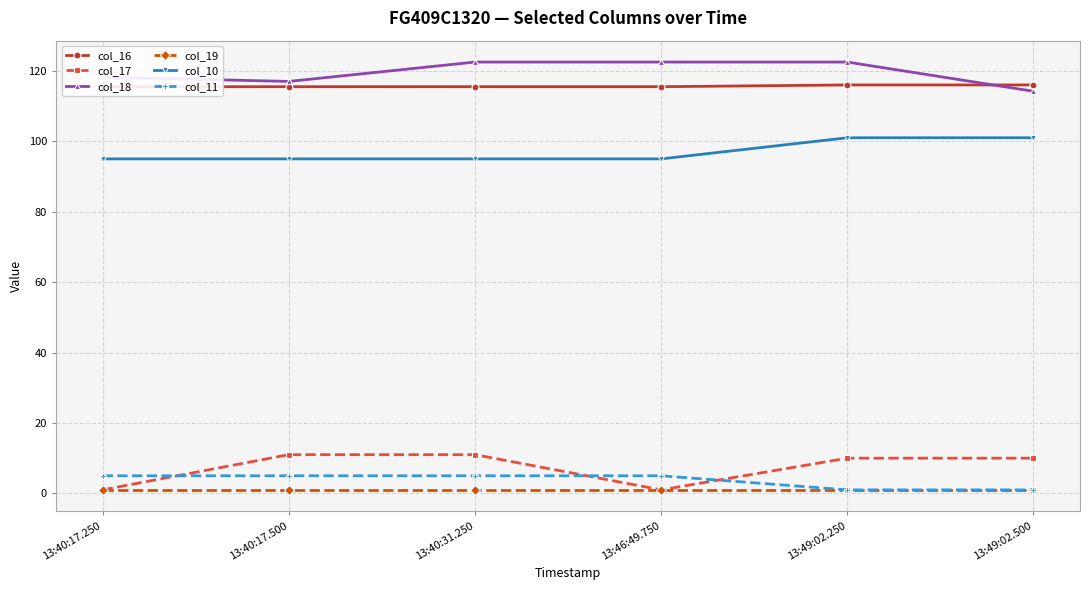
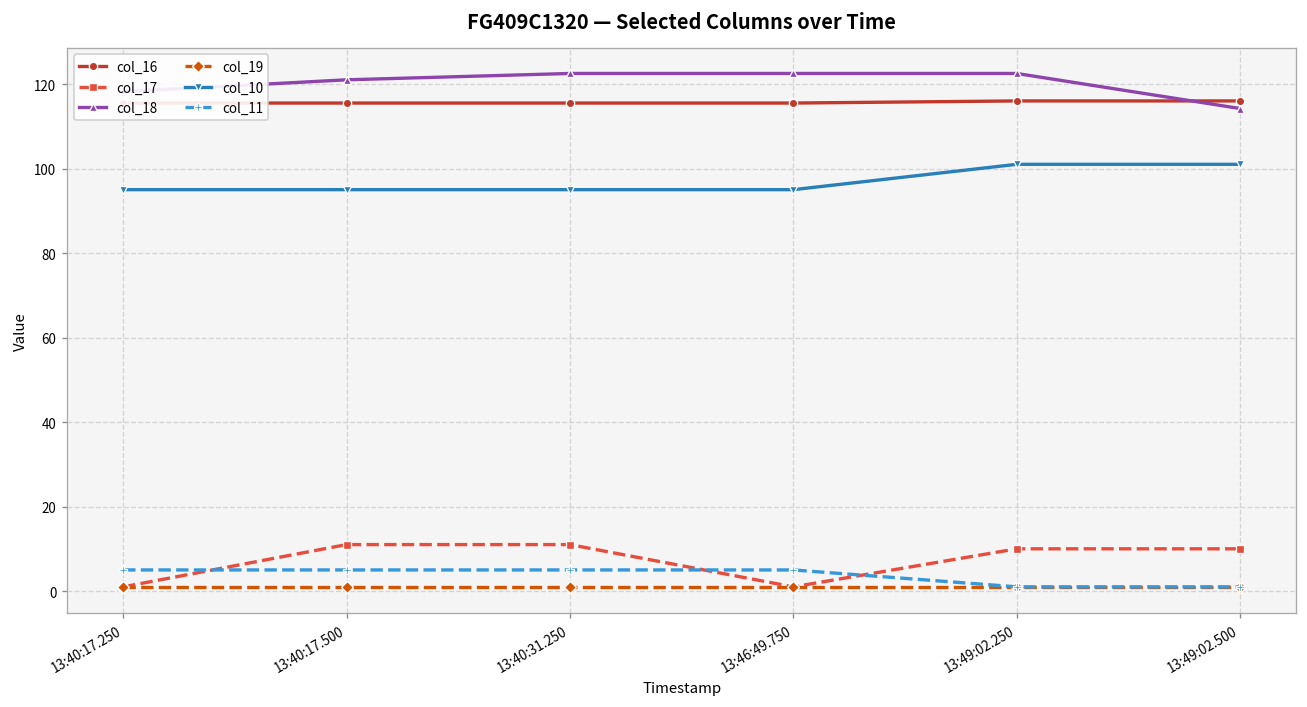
col_18, 13:40:17.500: 117 -> 121
